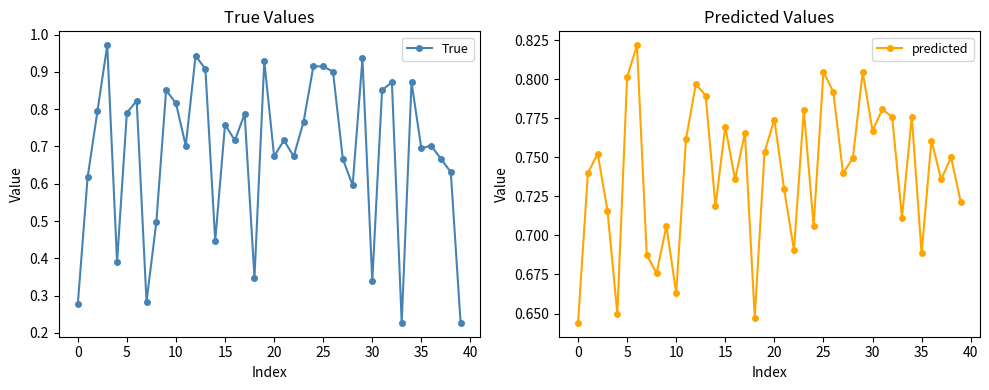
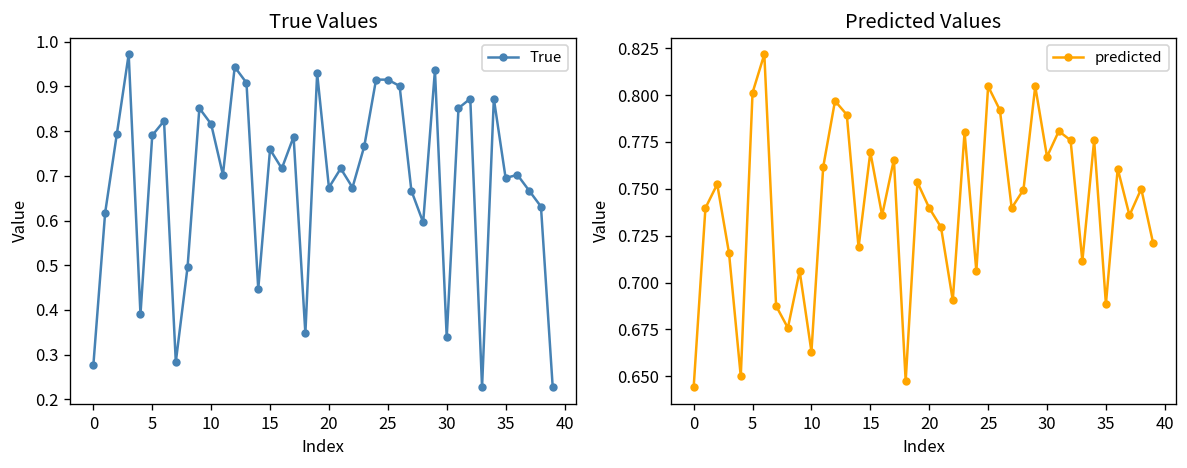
Predicted Values, 20: 0.774 -> 0.740
